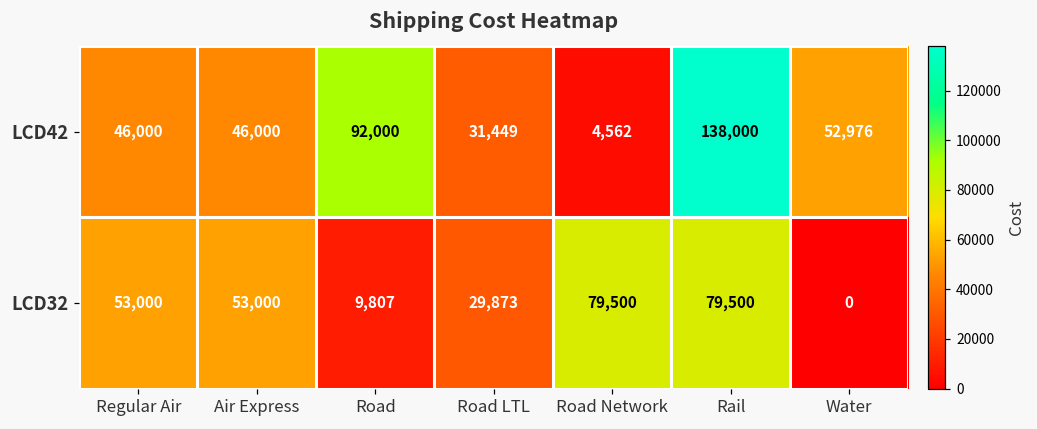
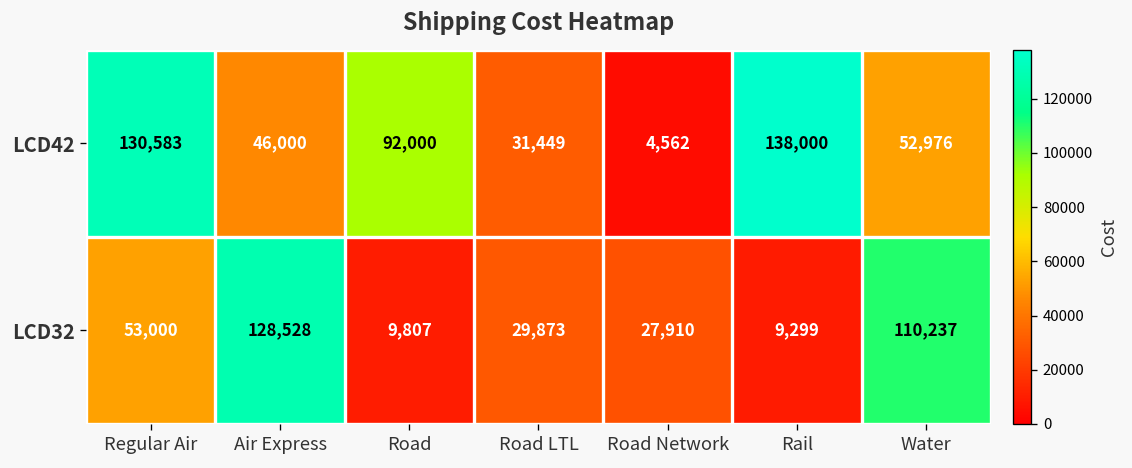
LCD42, Regular Air: 46,000 -> 130,583
LCD32, Air Express: 53,000 -> 128,528
LCD32, Road Network: 79,500 -> 27,910
LCD32, Rail: 79,500 -> 9,299
LCD32, Water: 0 -> 110,237
